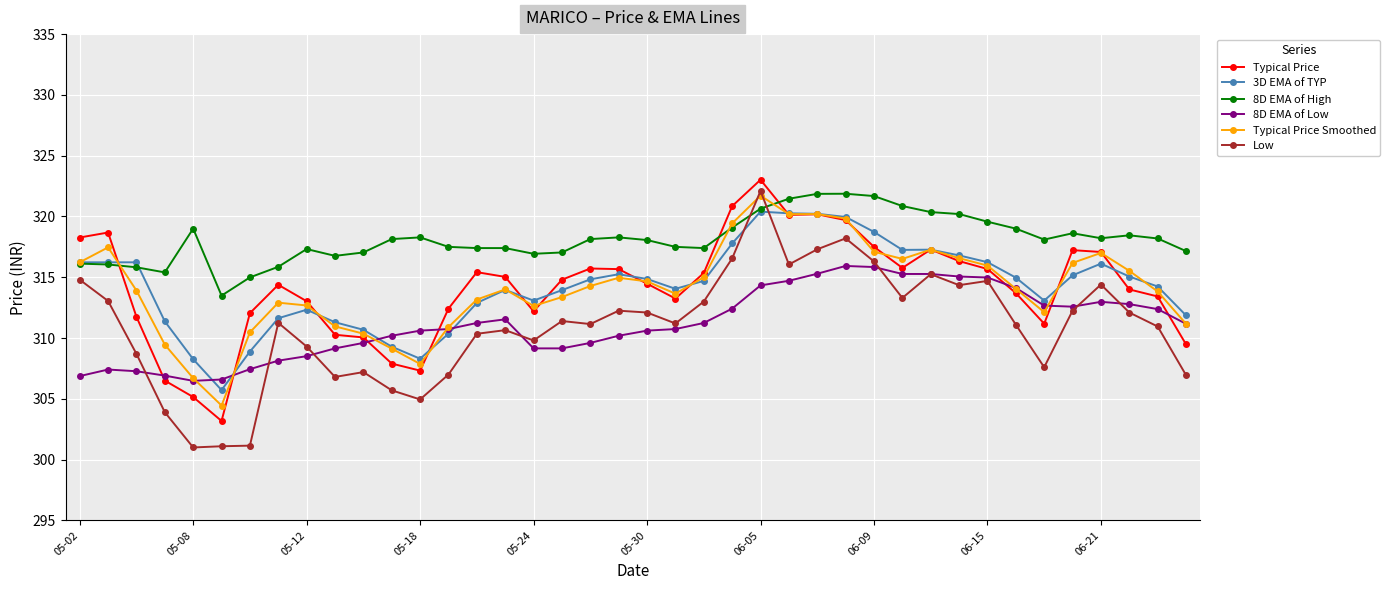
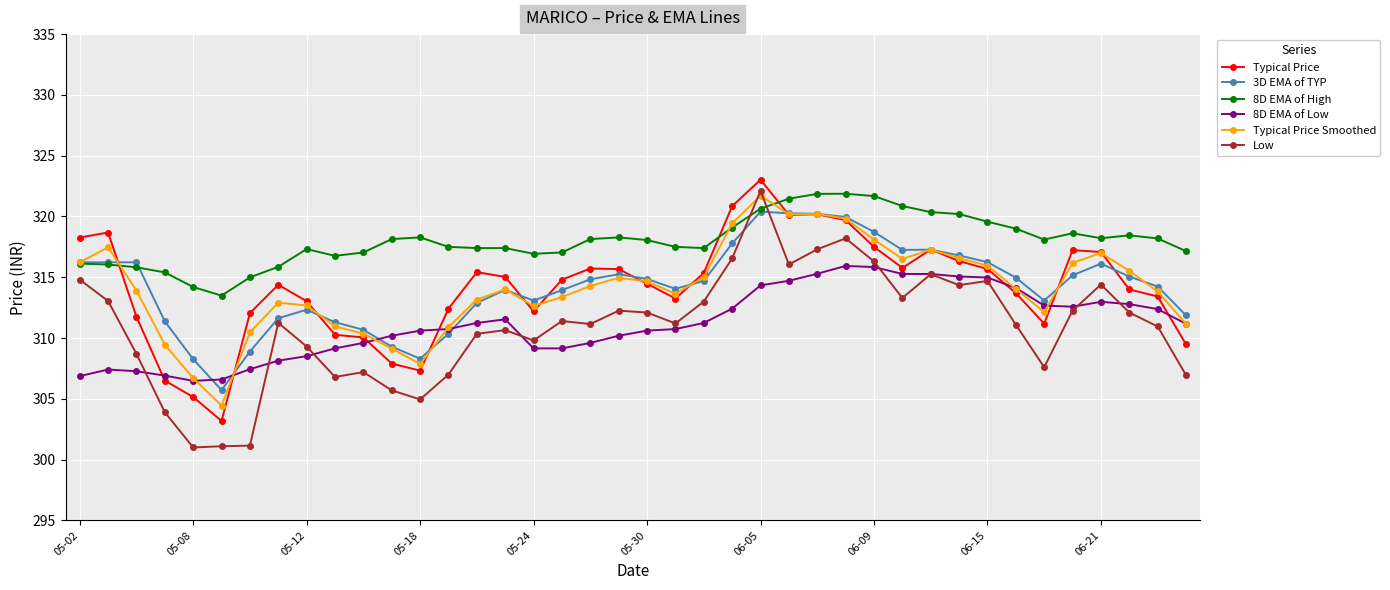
8D EMA of High, 05-08: 319.0 -> 314.2
Typical Price Smoothed, 06-09: 317.1 -> 318.1
